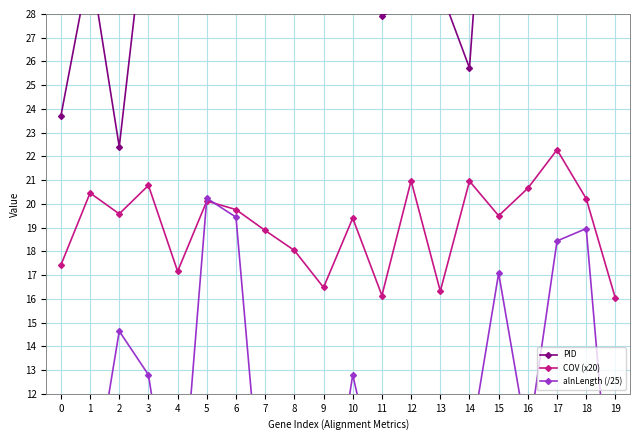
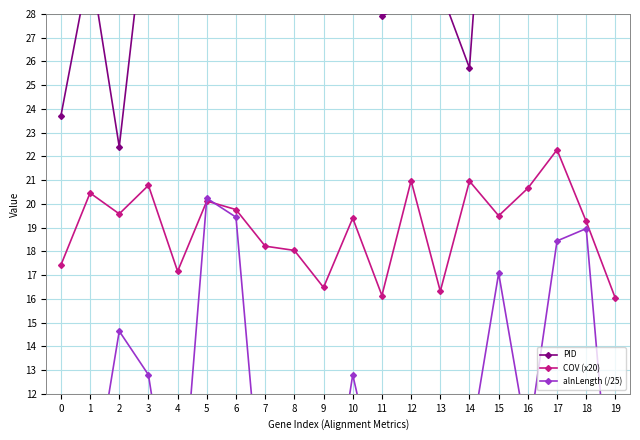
COV (x20), 7: 18.9 -> 18.2
COV (x20), 18: 20.2 -> 19.3
